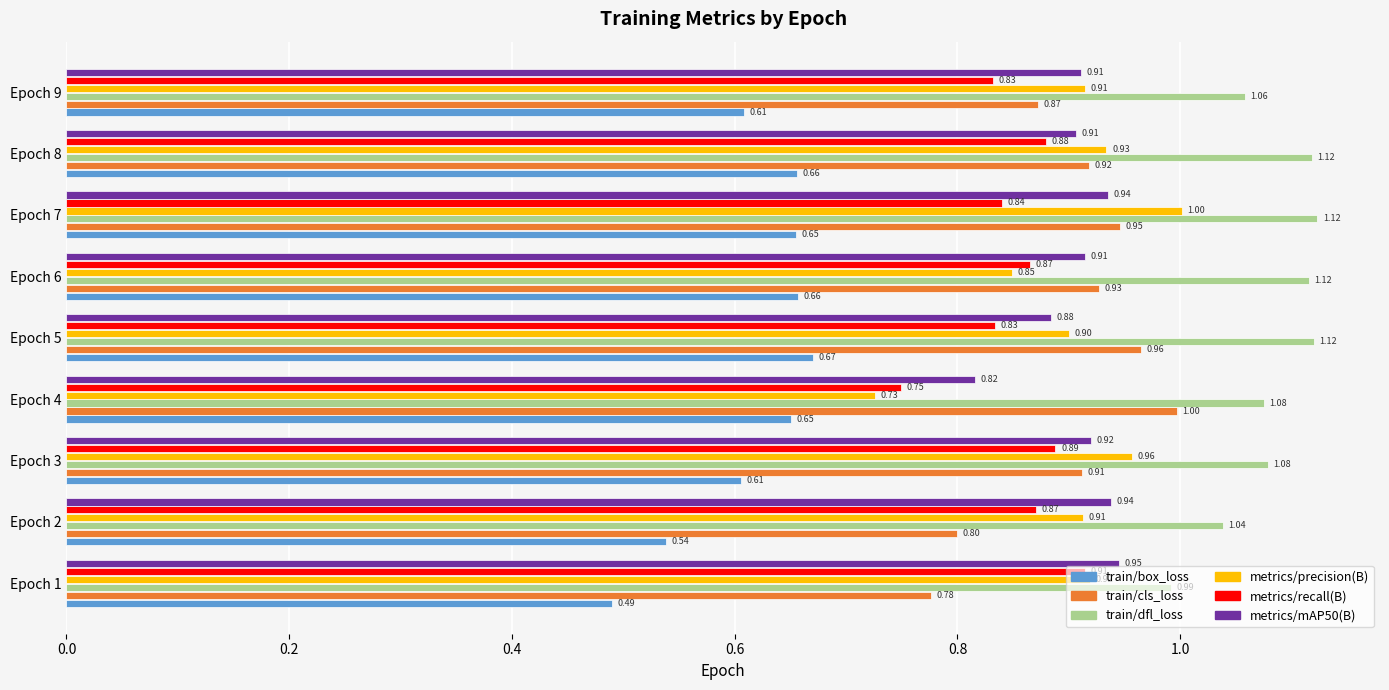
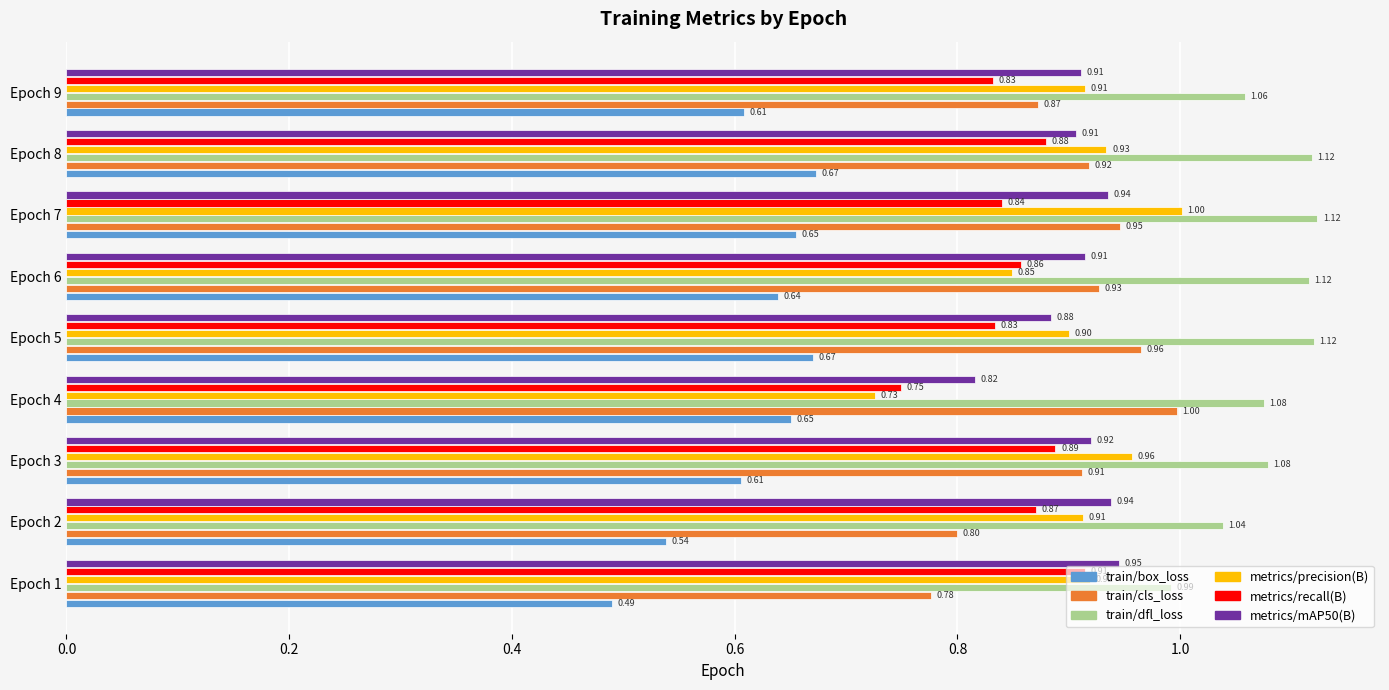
train/box_loss, Epoch 8: 0.66 -> 0.67
metrics/recall(B), Epoch 6: 0.87 -> 0.86
train/box_loss, Epoch 6: 0.66 -> 0.64
